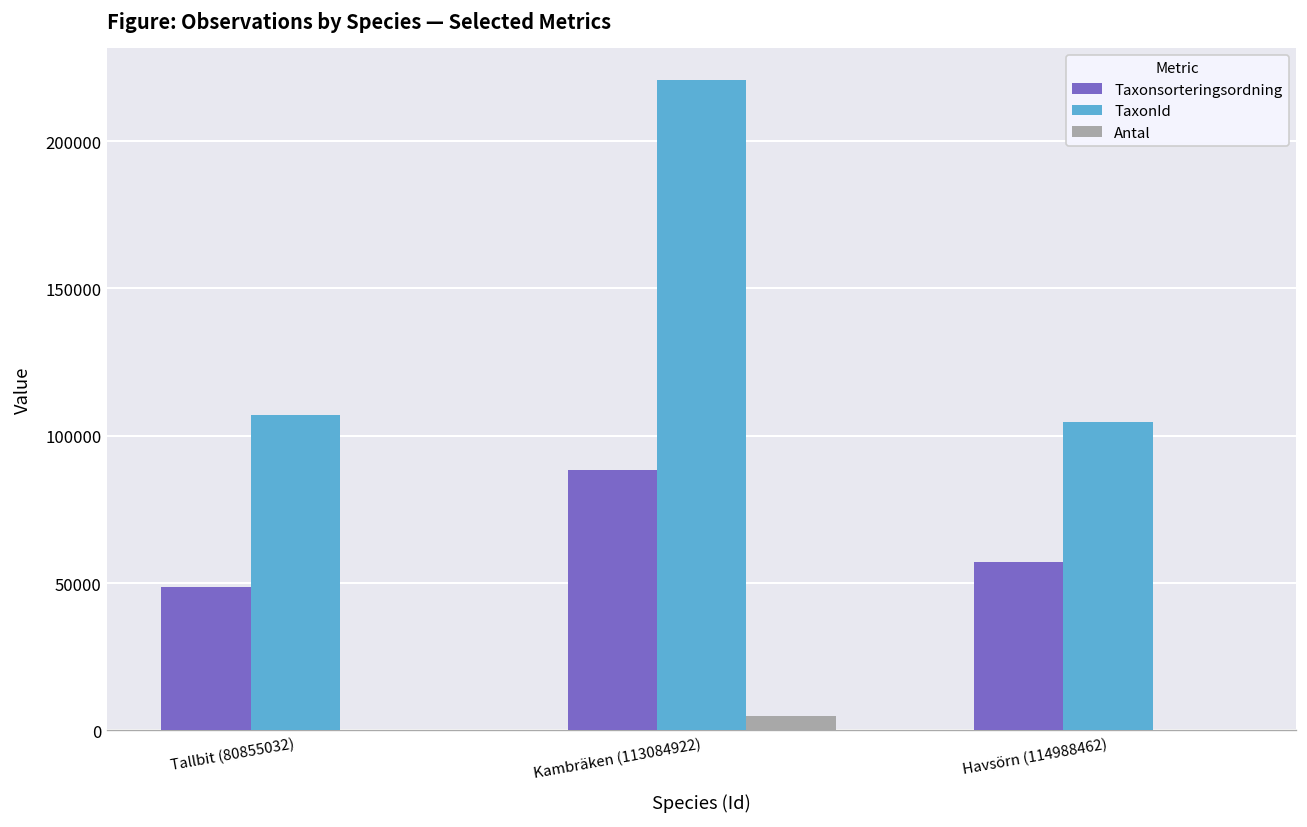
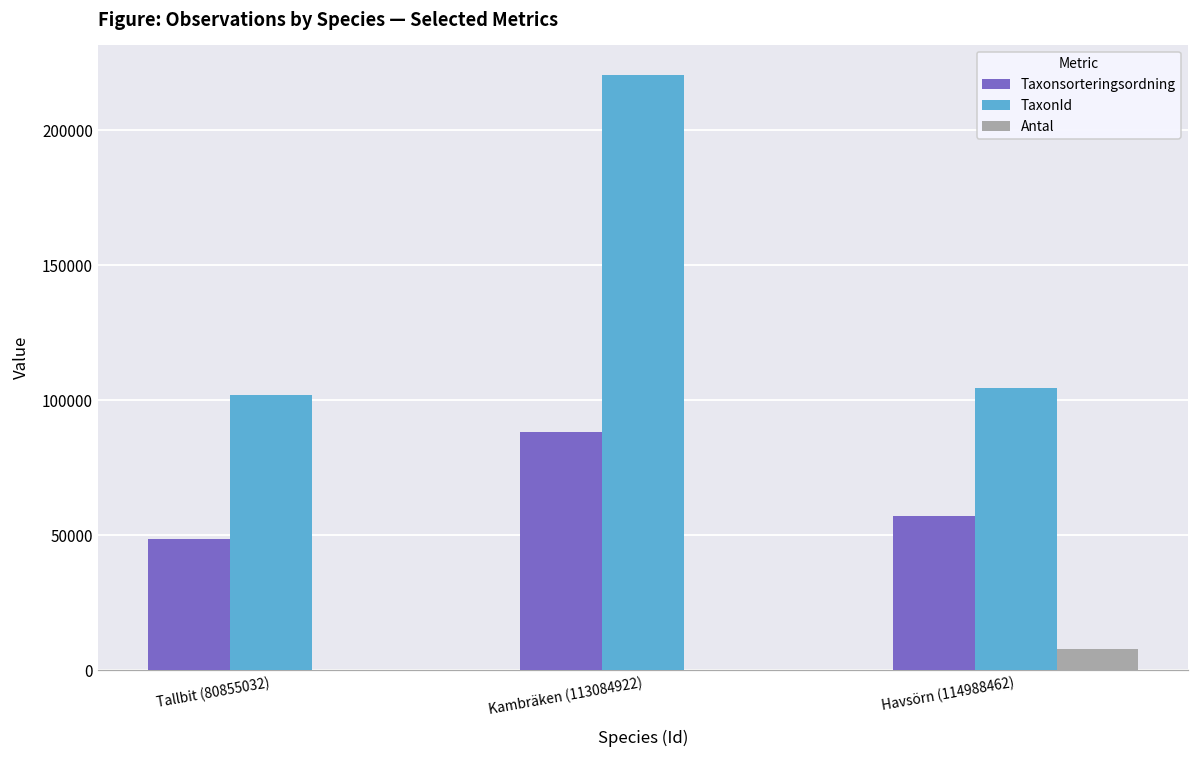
TaxonId, Tallbit (80855032): 107000 -> 102000
Antal, Kambräken (113084922): 5000 -> 0
Antal, Havsörn (114988462): 0 -> 8000
